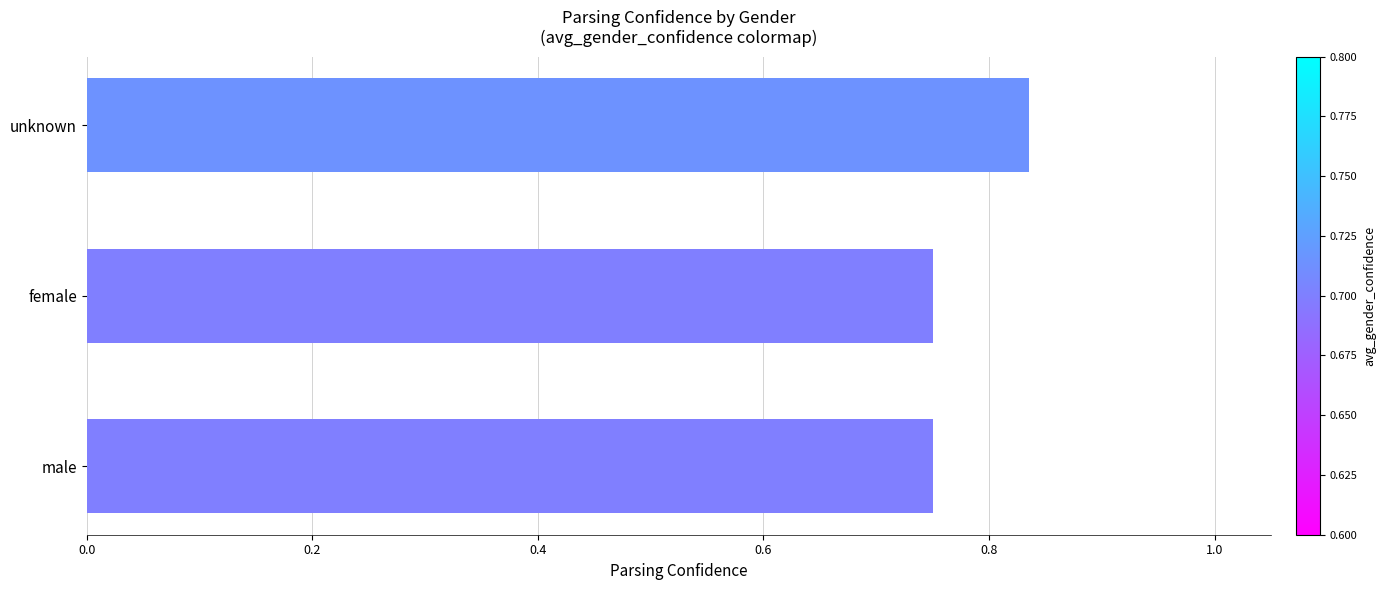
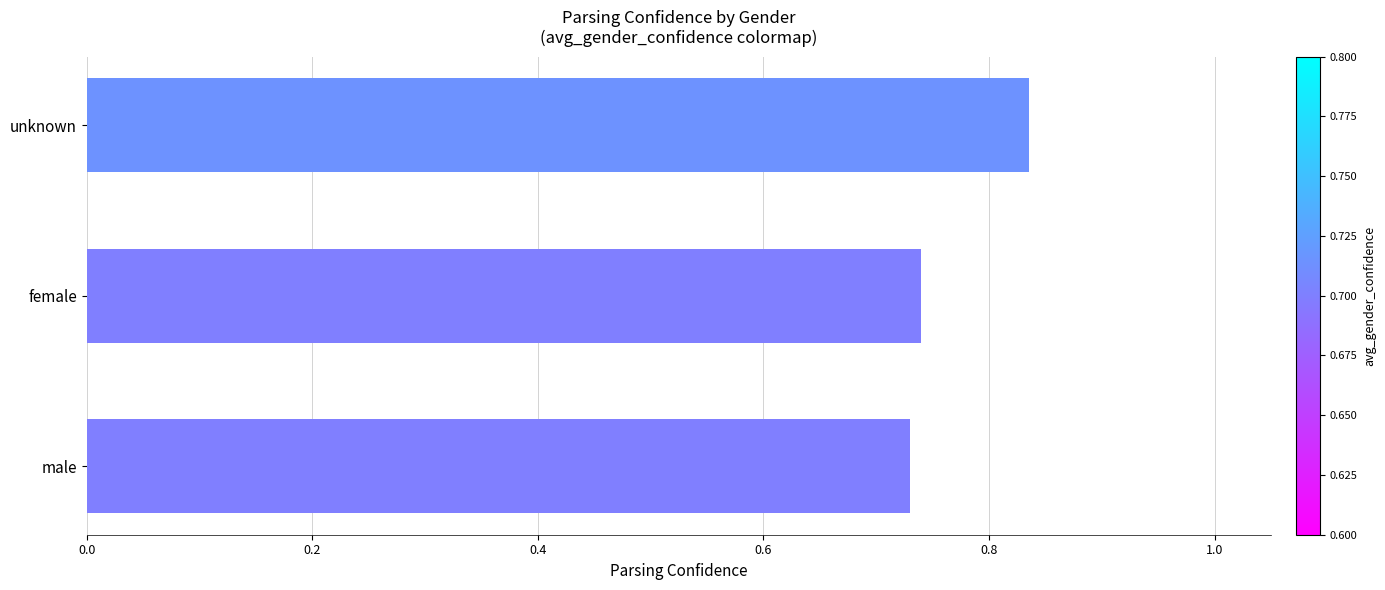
female: 0.75 -> 0.74
male: 0.75 -> 0.73
